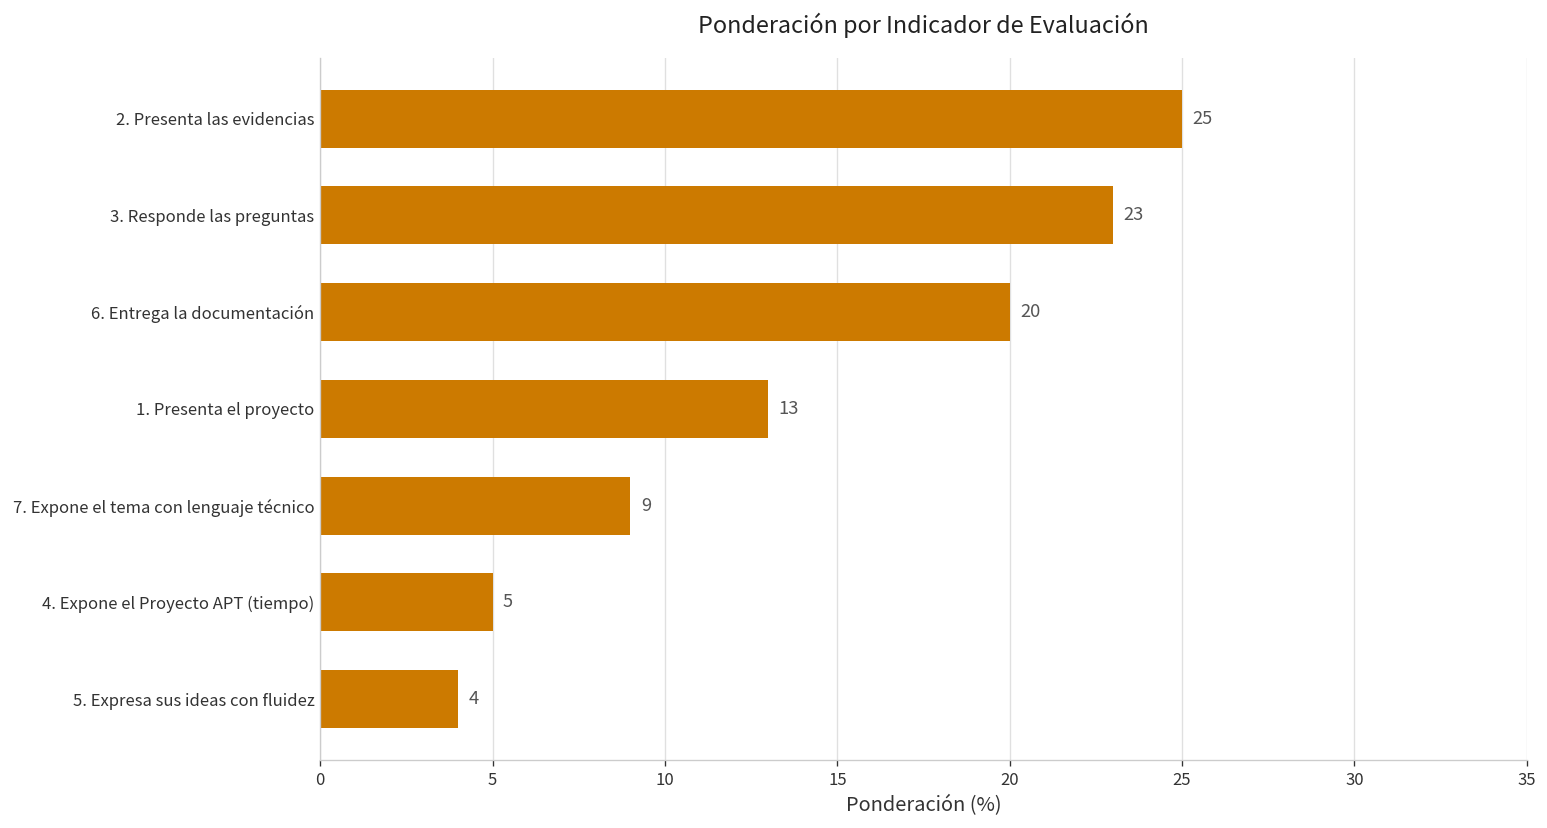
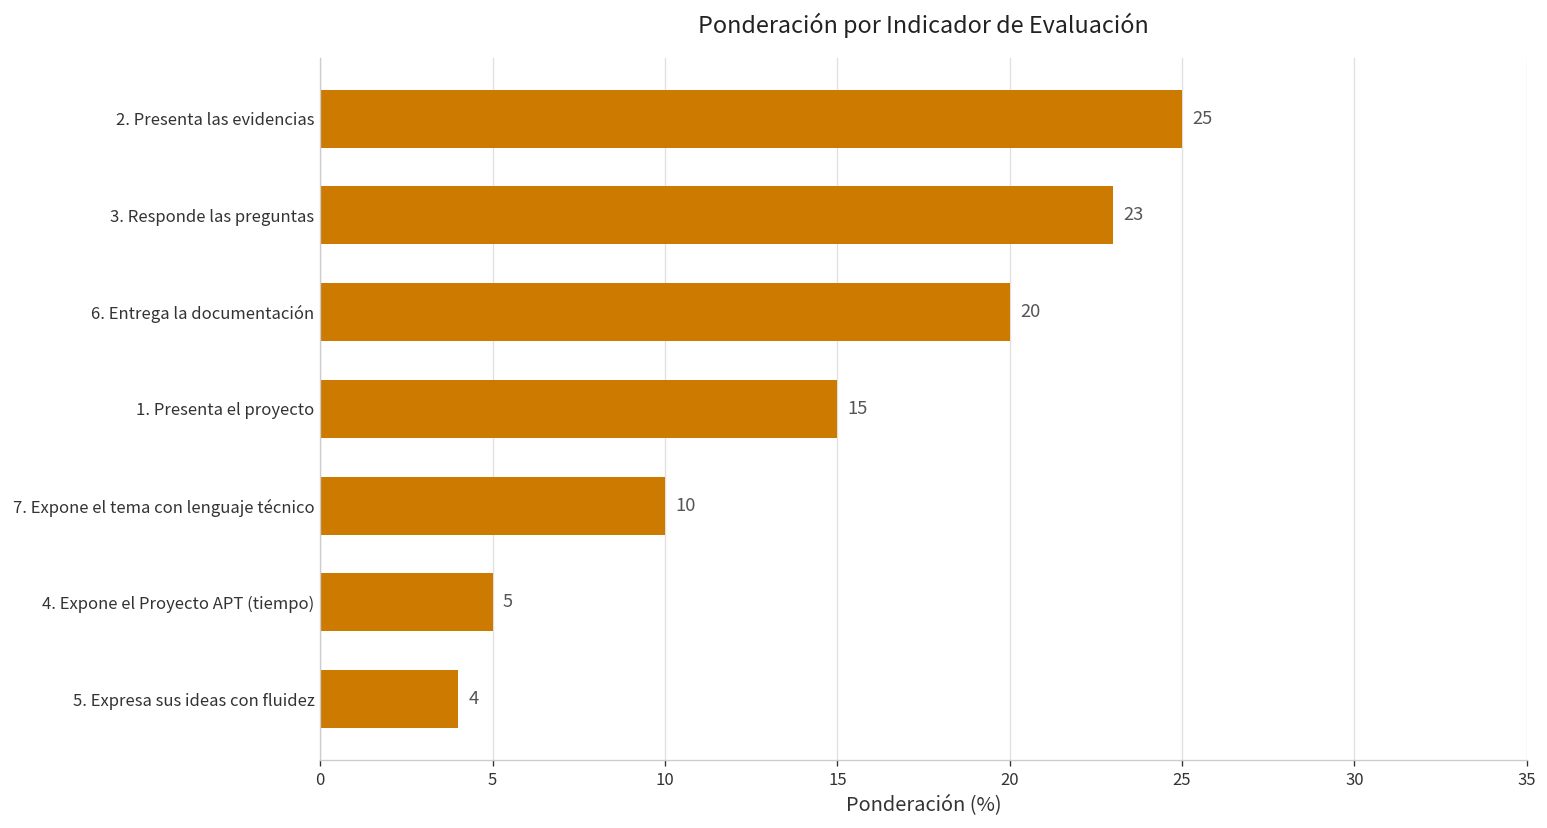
1. Presenta el proyecto: 13 -> 15
7. Expone el tema con lenguaje técnico: 9 -> 10
